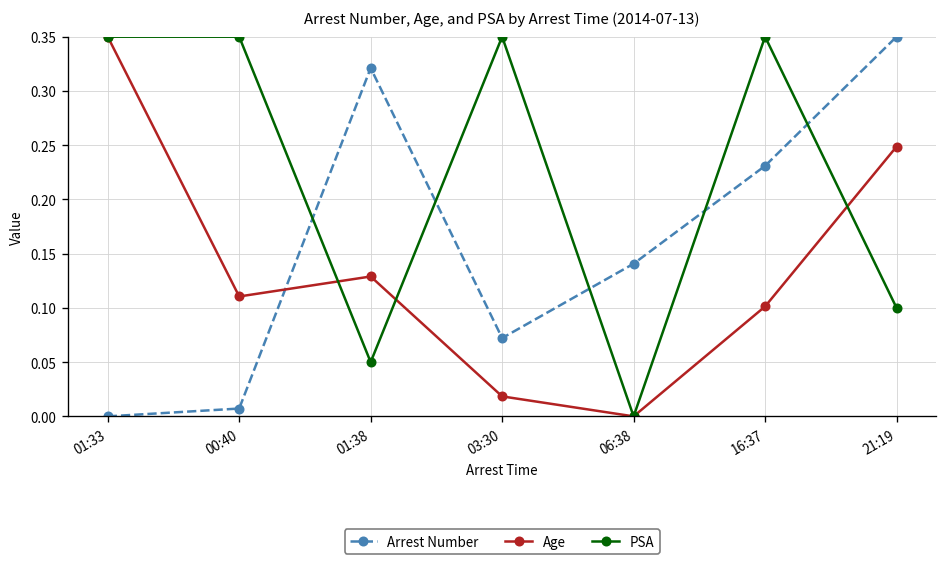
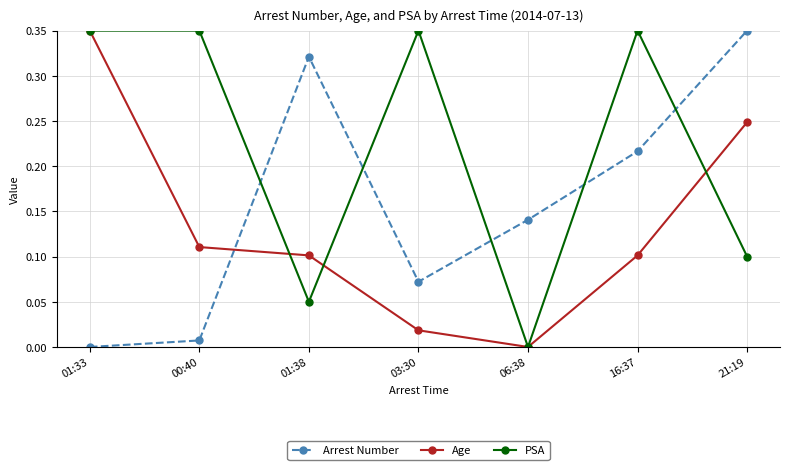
Age, 01:38: 0.13 -> 0.10
Arrest Number, 16:37: 0.23 -> 0.22
